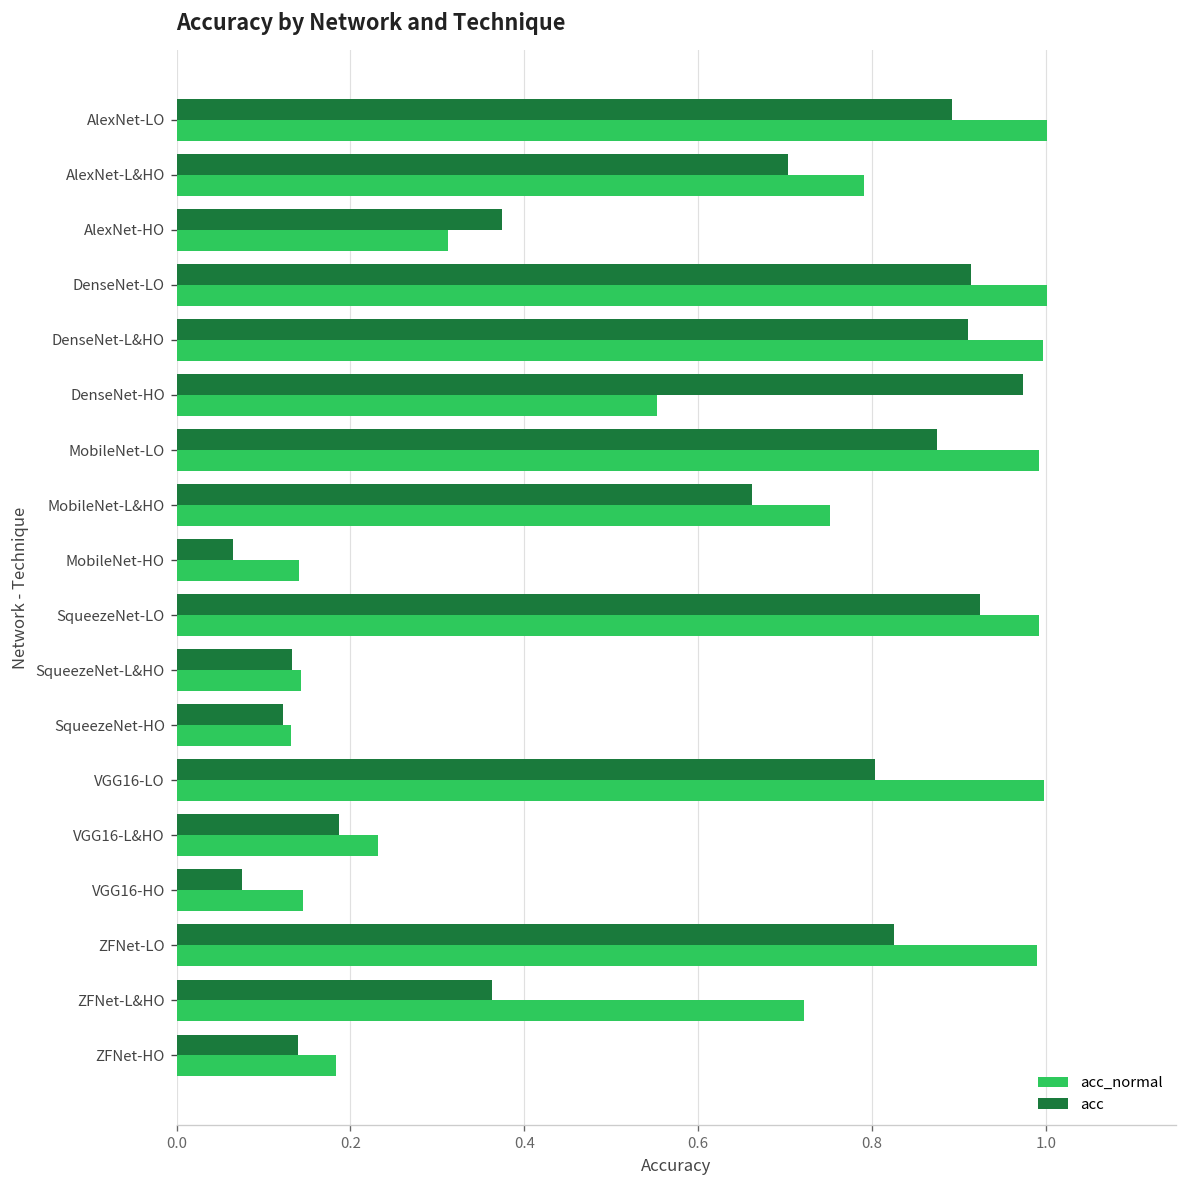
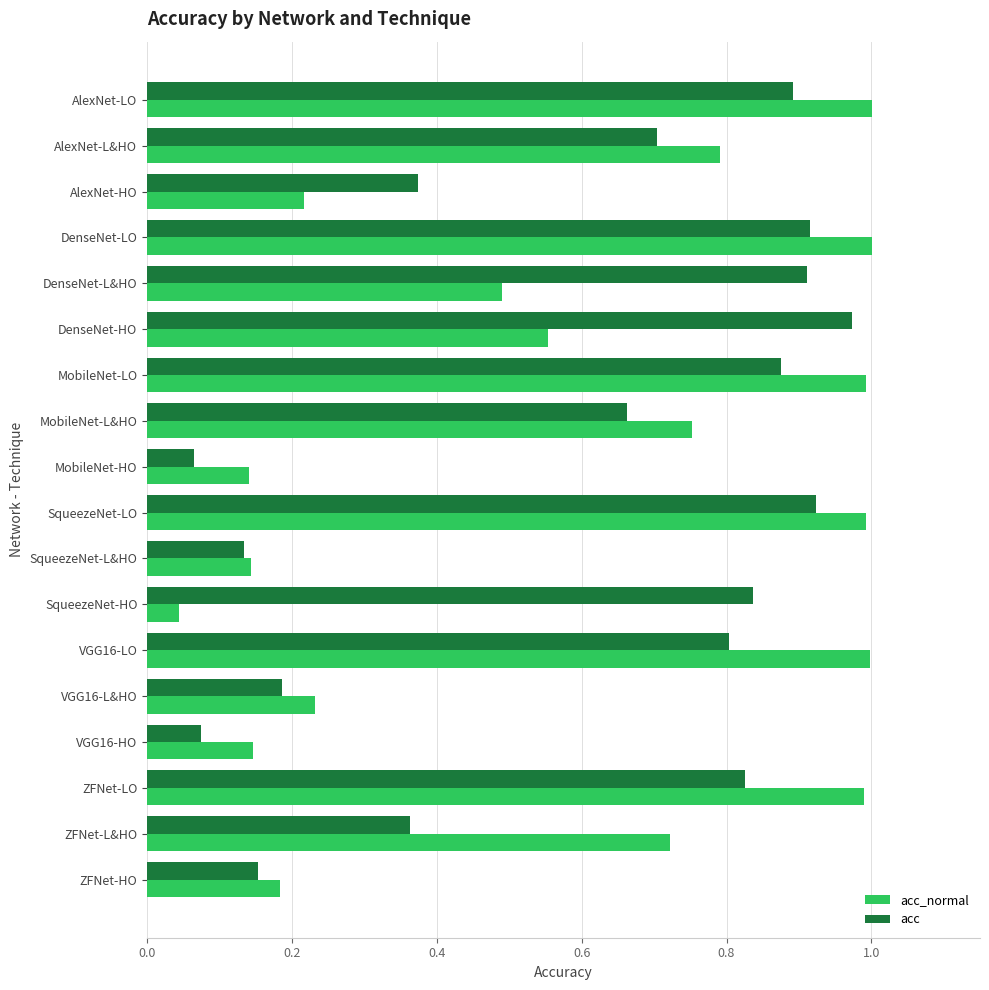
acc_normal, AlexNet-HO: 0.31 -> 0.22
acc_normal, DenseNet-L&HO: 1.00 -> 0.49
acc, SqueezeNet-HO: 0.12 -> 0.84
acc_normal, SqueezeNet-HO: 0.13 -> 0.04
acc, ZFNet-HO: 0.14 -> 0.15
